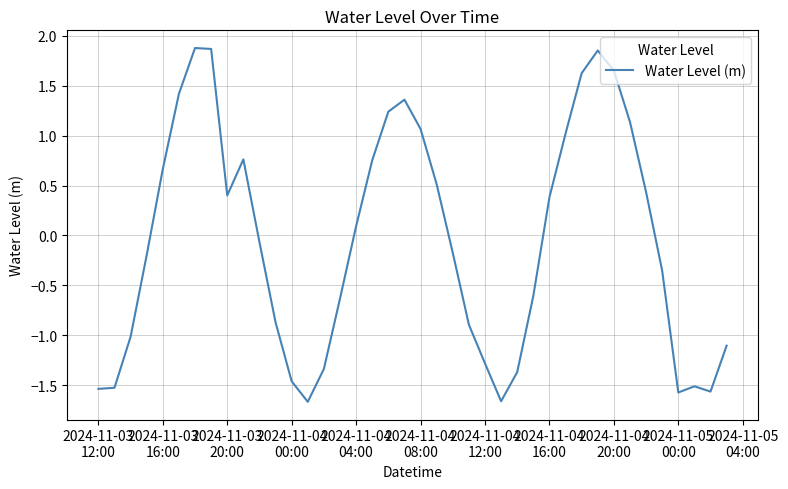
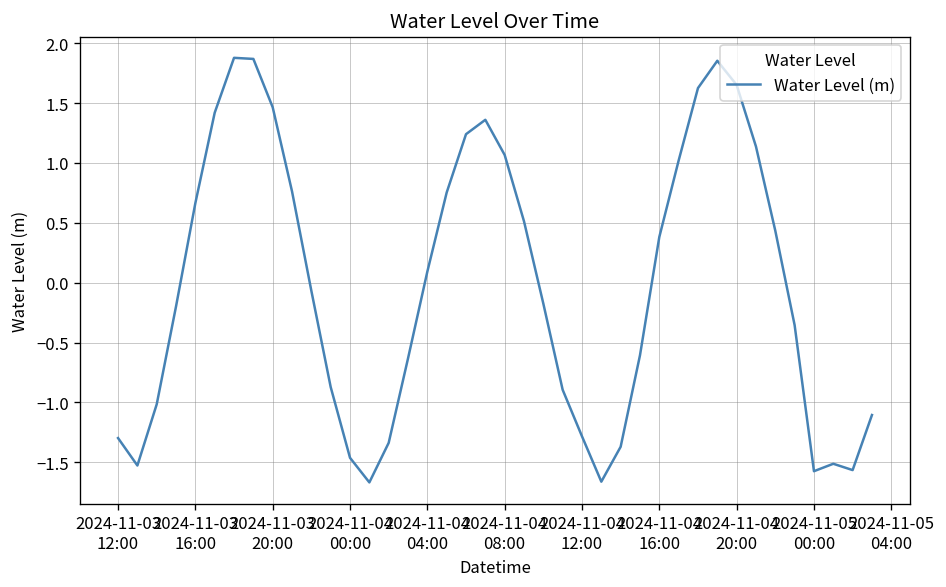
2024-11-03 12:00: -1.5 -> -1.3
2024-11-03 20:00: 0.4 -> 1.5
